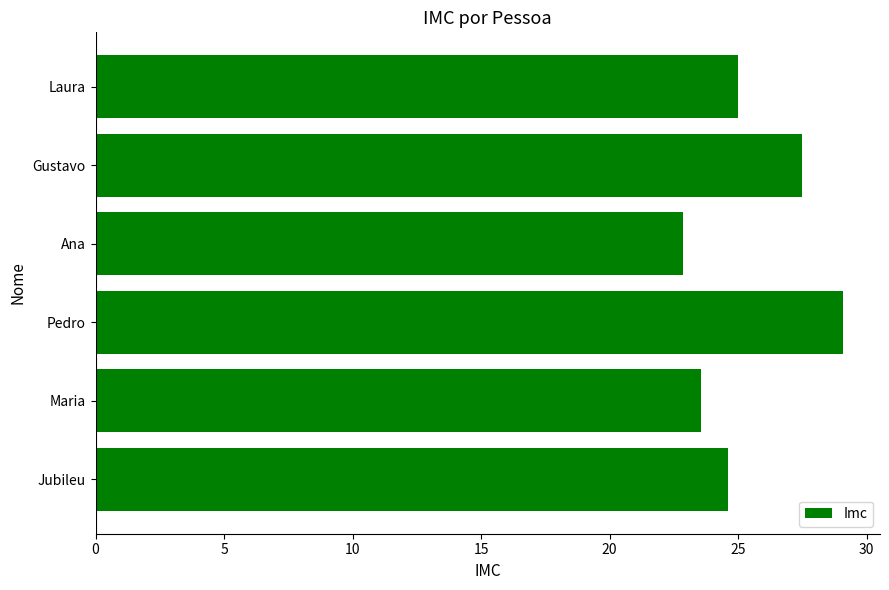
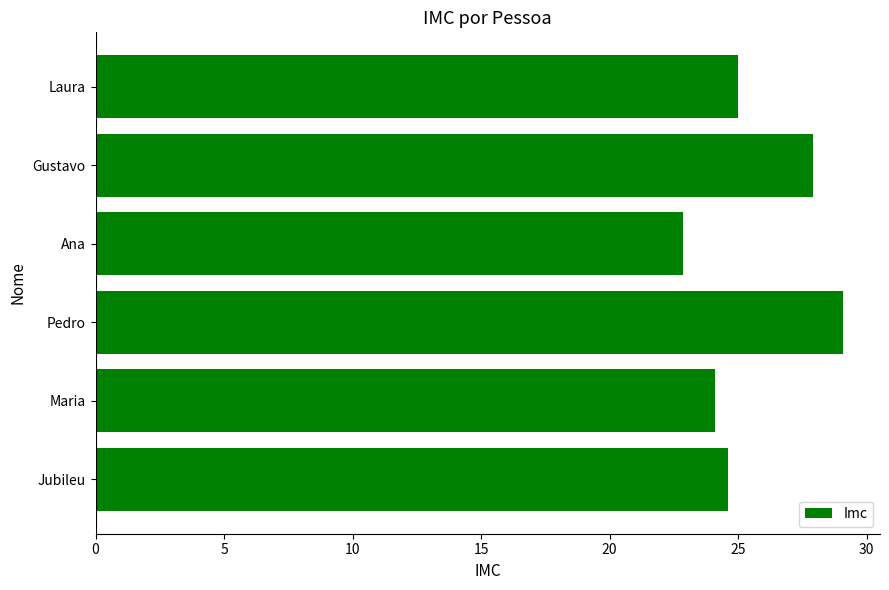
Gustavo: 27.5 -> 27.9
Maria: 23.6 -> 24.1
